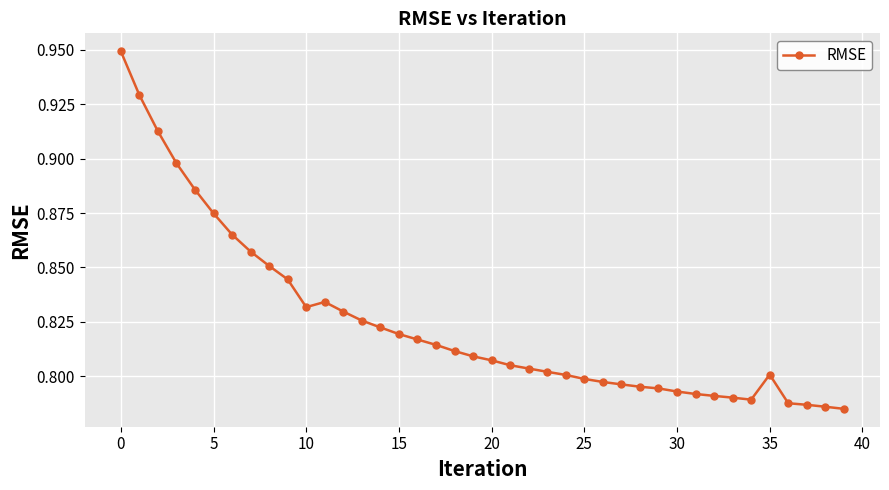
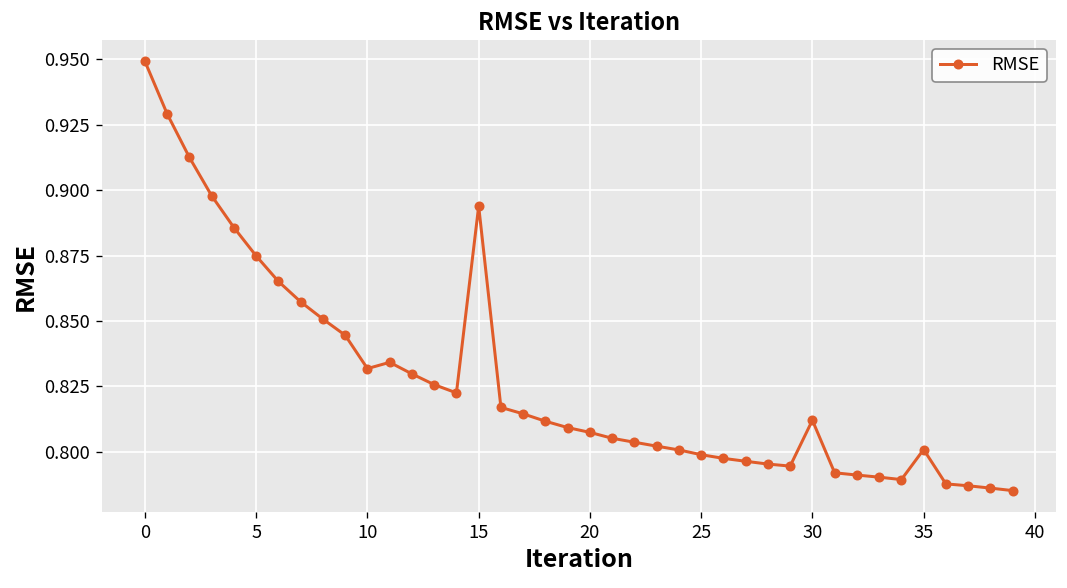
15: 0.819 -> 0.894
30: 0.793 -> 0.812
